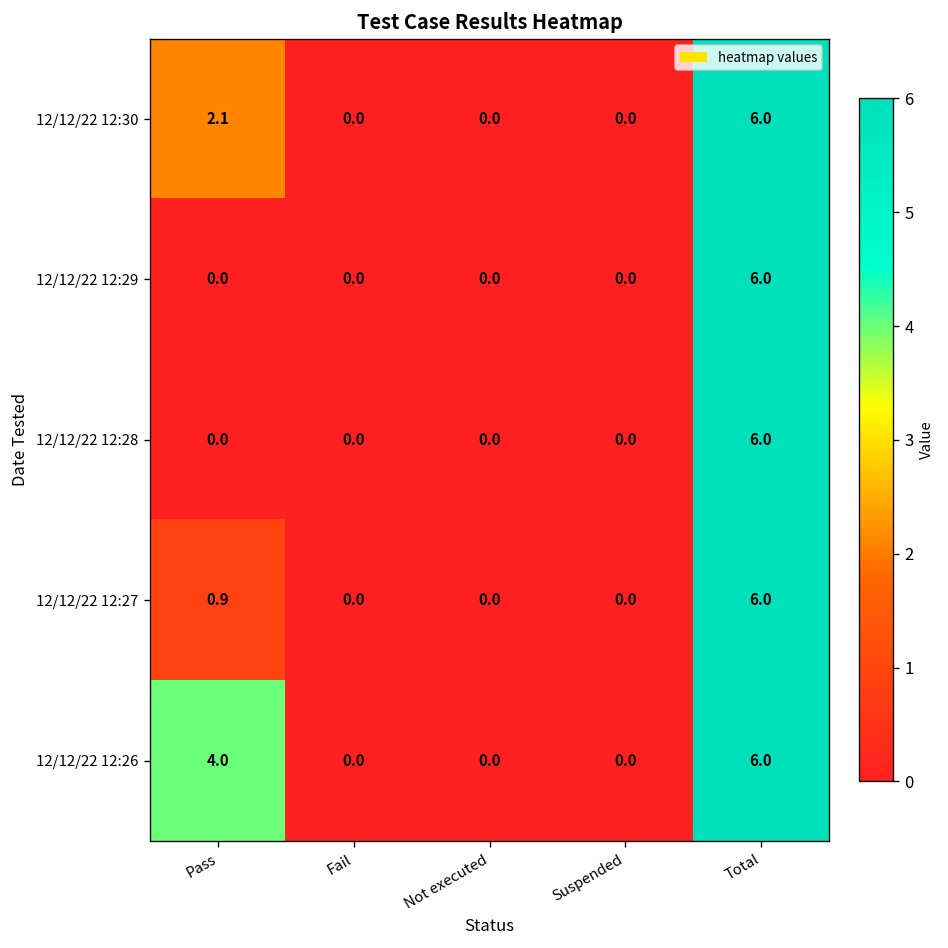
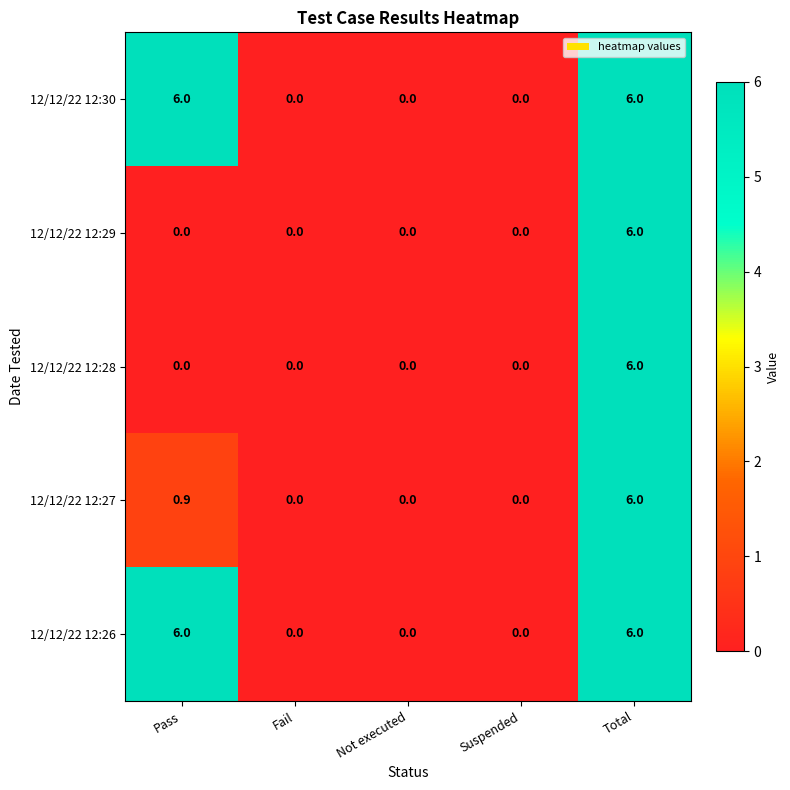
12/12/22 12:30, Pass: 2.1 -> 6.0
12/12/22 12:26, Pass: 4.0 -> 6.0
